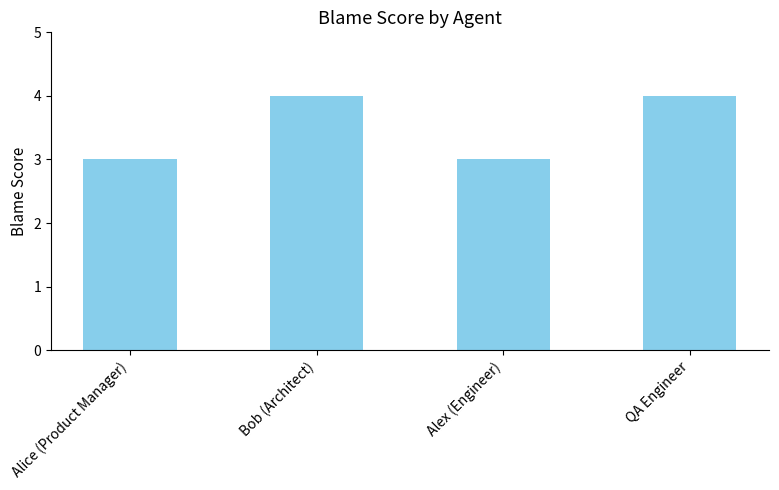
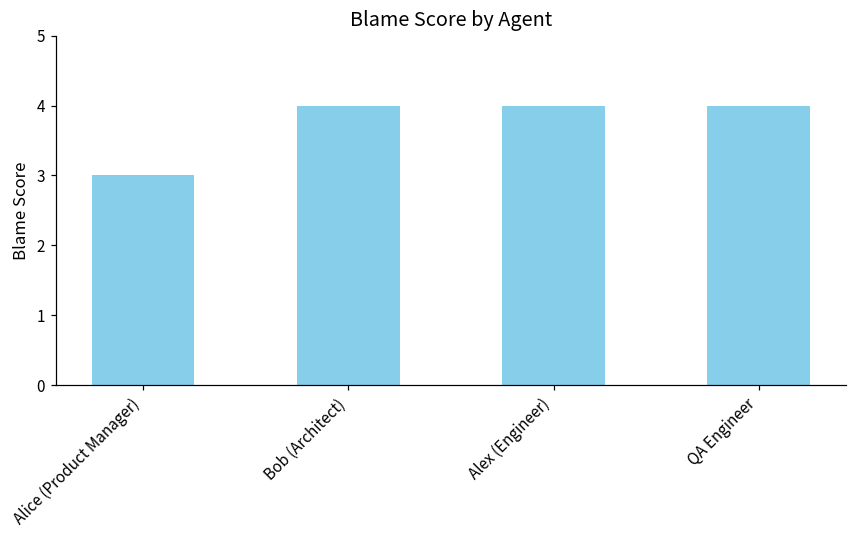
Alex (Engineer): 3 -> 4
